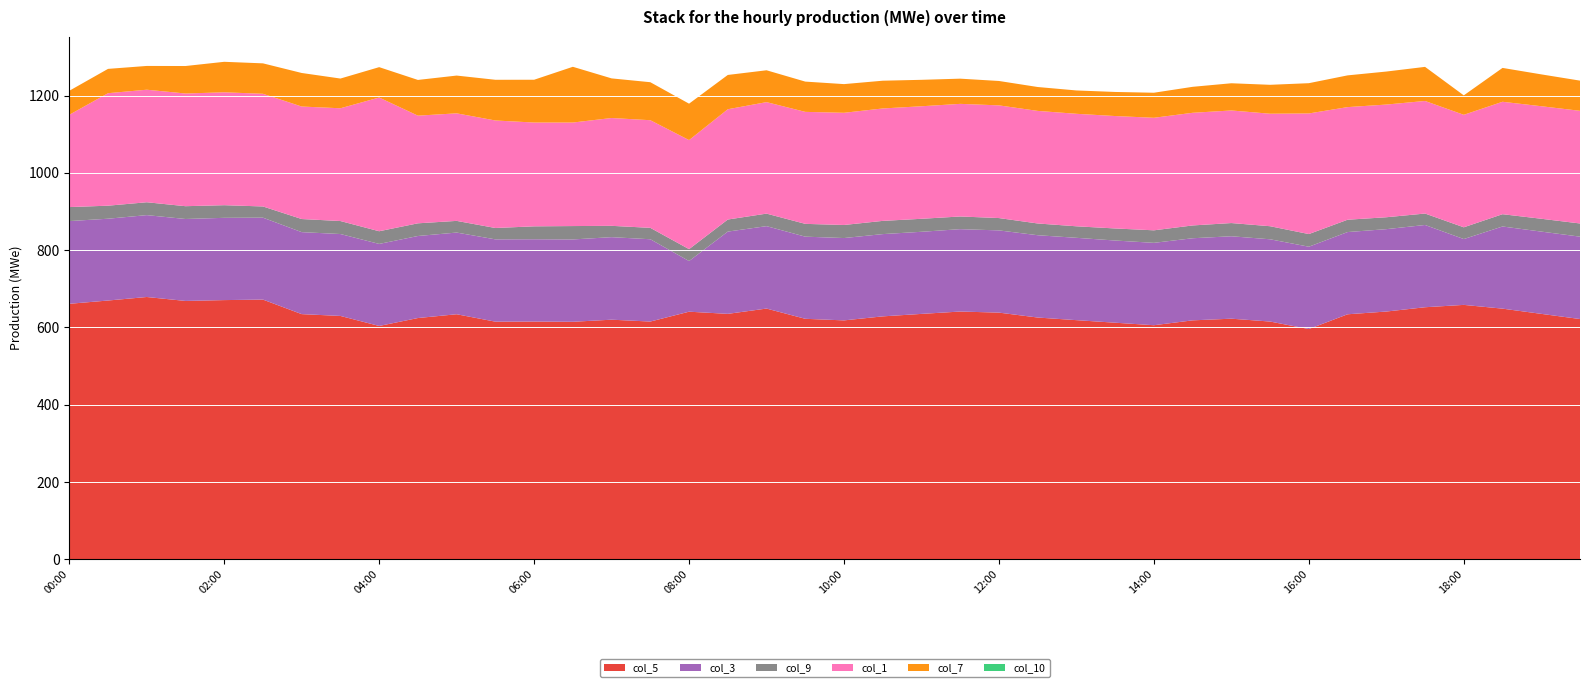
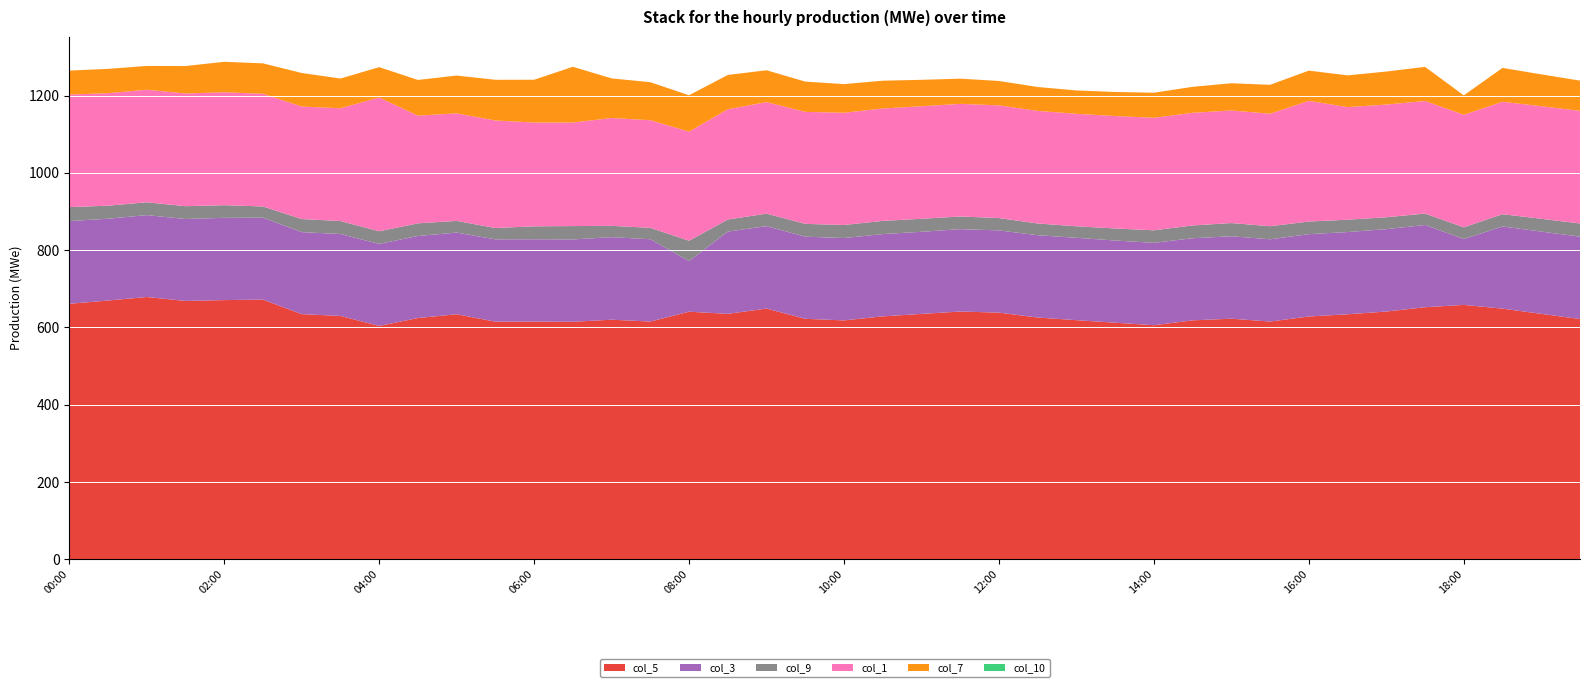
col_1, 00:00: 240 -> 290
col_9, 08:00: 30 -> 50
col_5, 16:00: 600 -> 630
